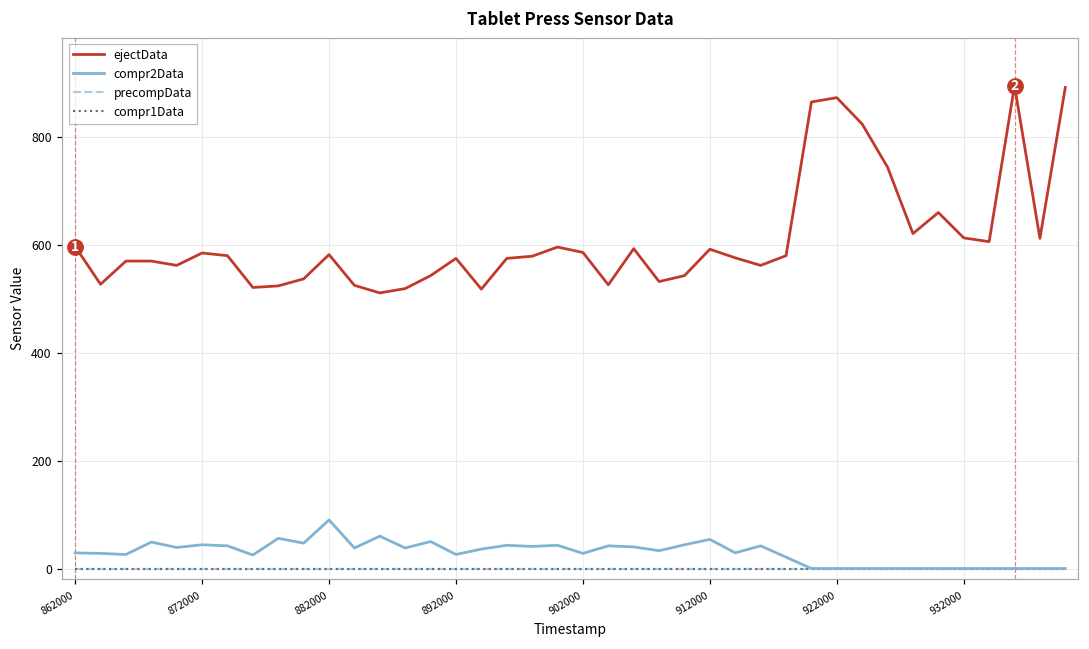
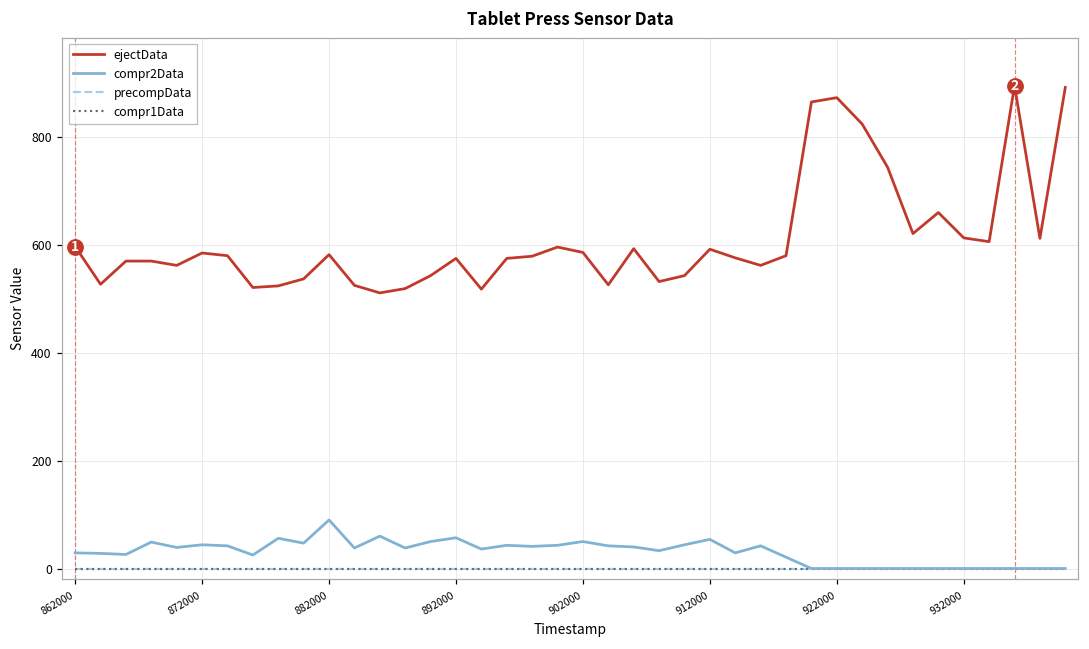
compr2Data, 892000: 30 -> 60
compr2Data, 902000: 30 -> 50
